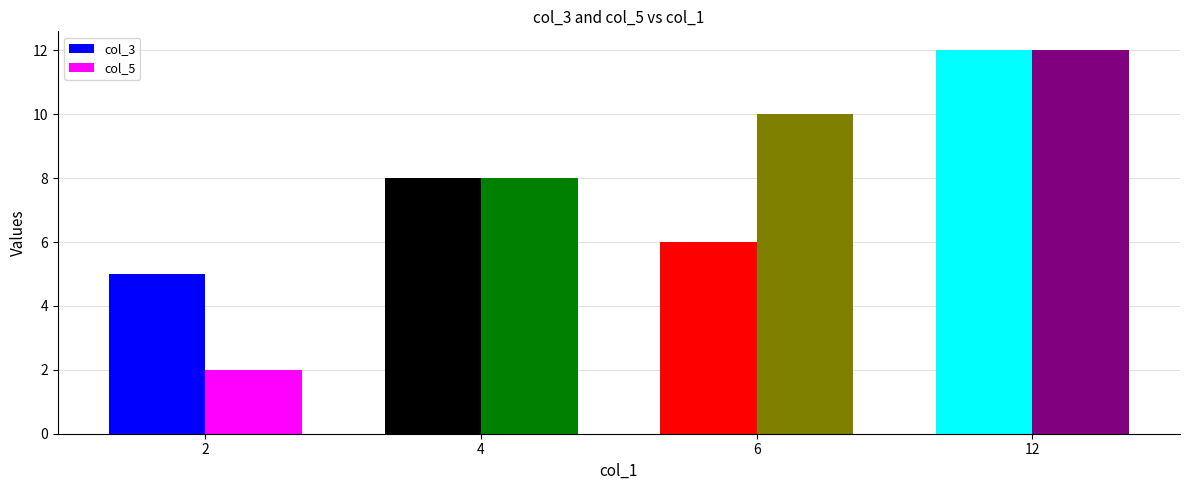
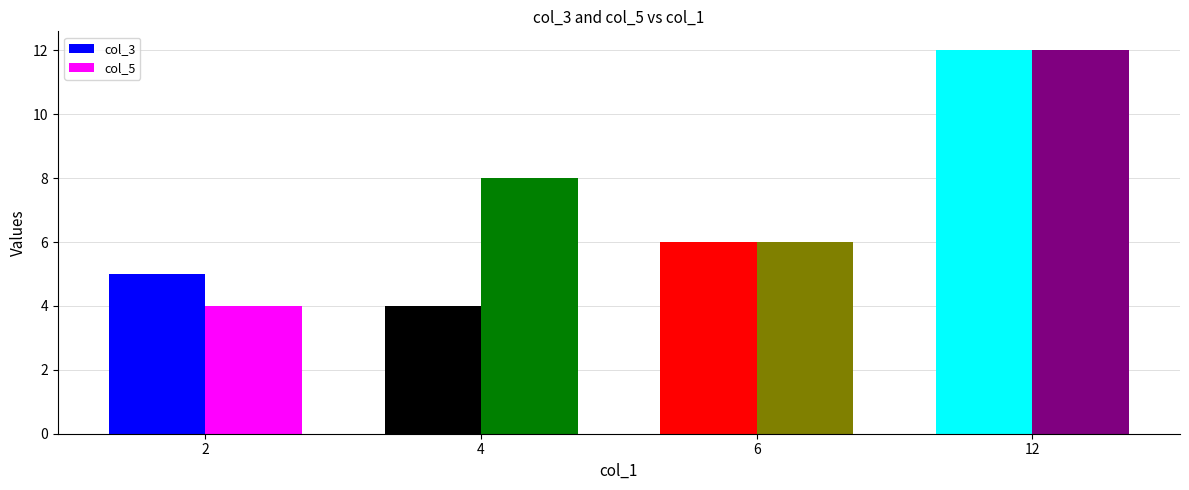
col_5, 2: 2 -> 4
col_3, 4: 8 -> 4
col_5, 6: 10 -> 6
